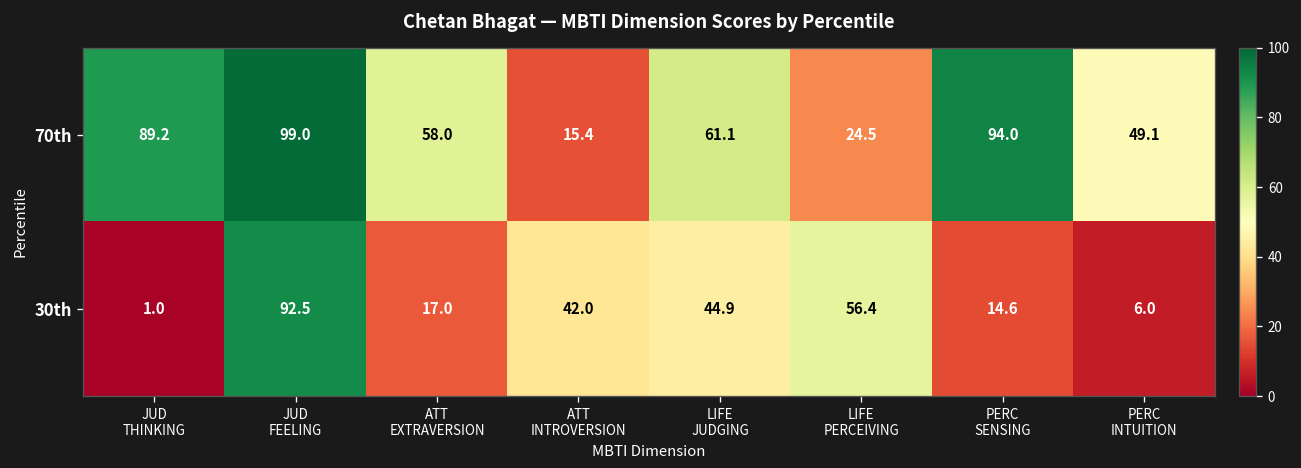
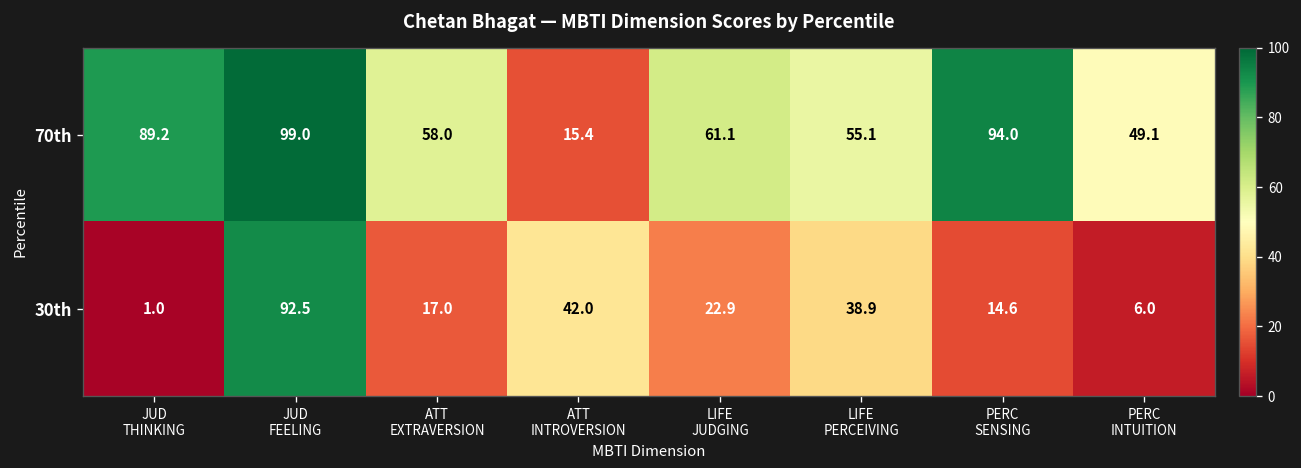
70th, LIFE PERCEIVING: 24.5 -> 55.1
30th, LIFE JUDGING: 44.9 -> 22.9
30th, LIFE PERCEIVING: 56.4 -> 38.9
